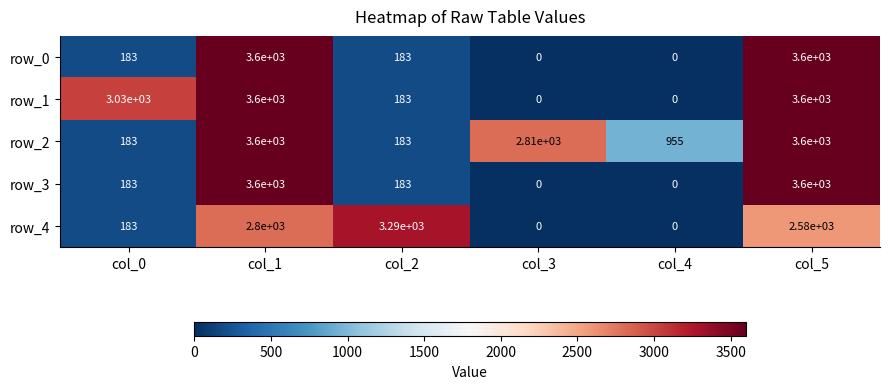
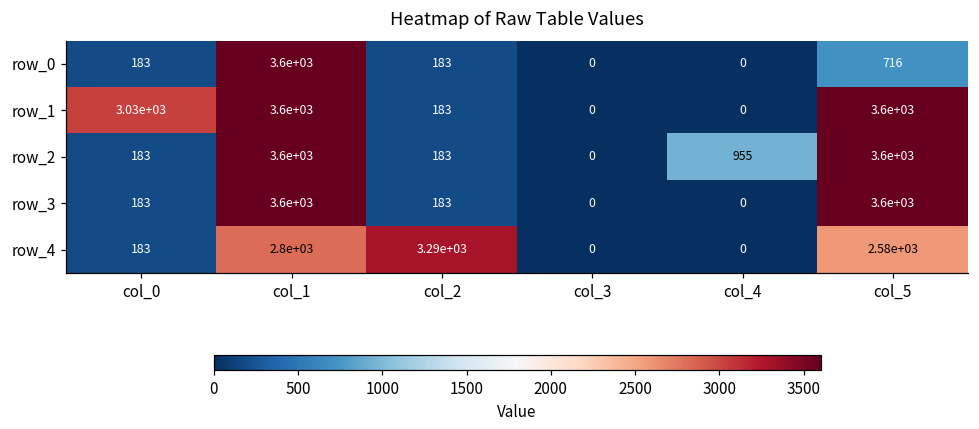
row_0, col_5: 3.6e+03 -> 716
row_2, col_3: 2.81e+03 -> 0
